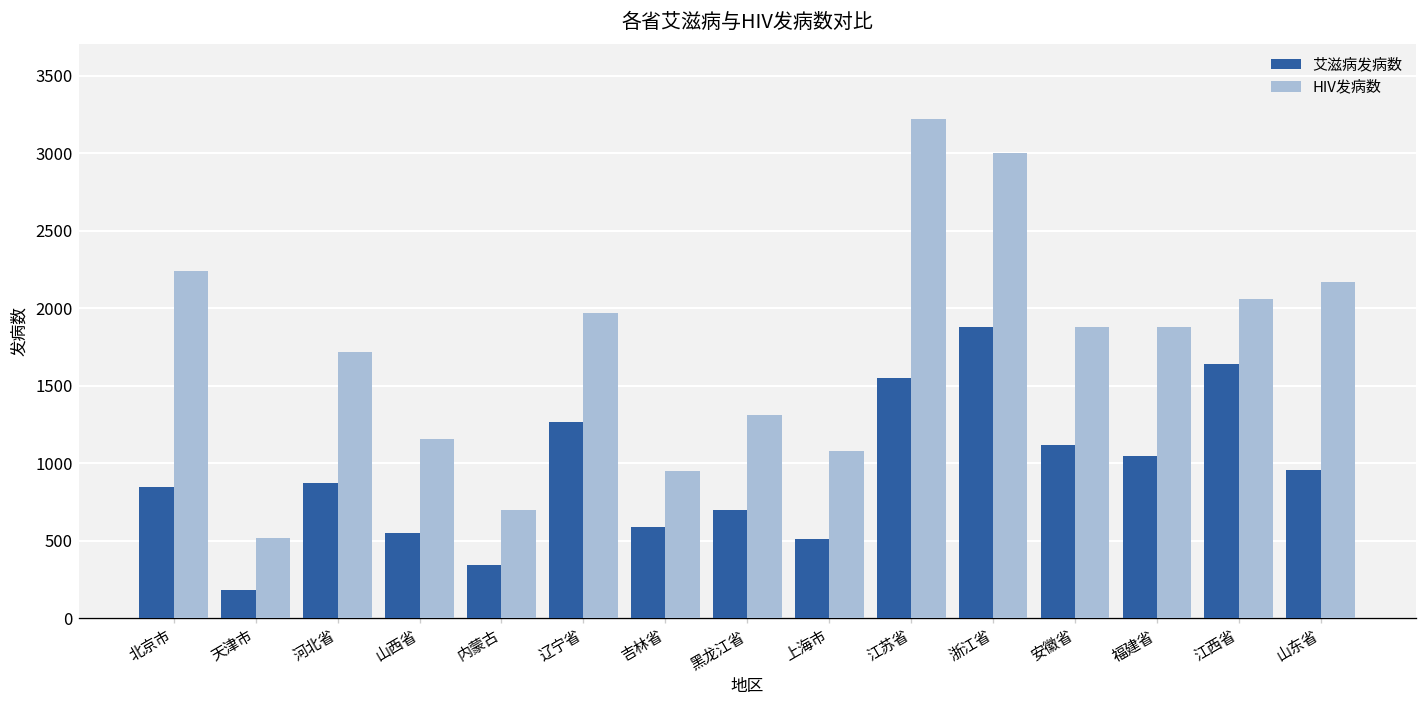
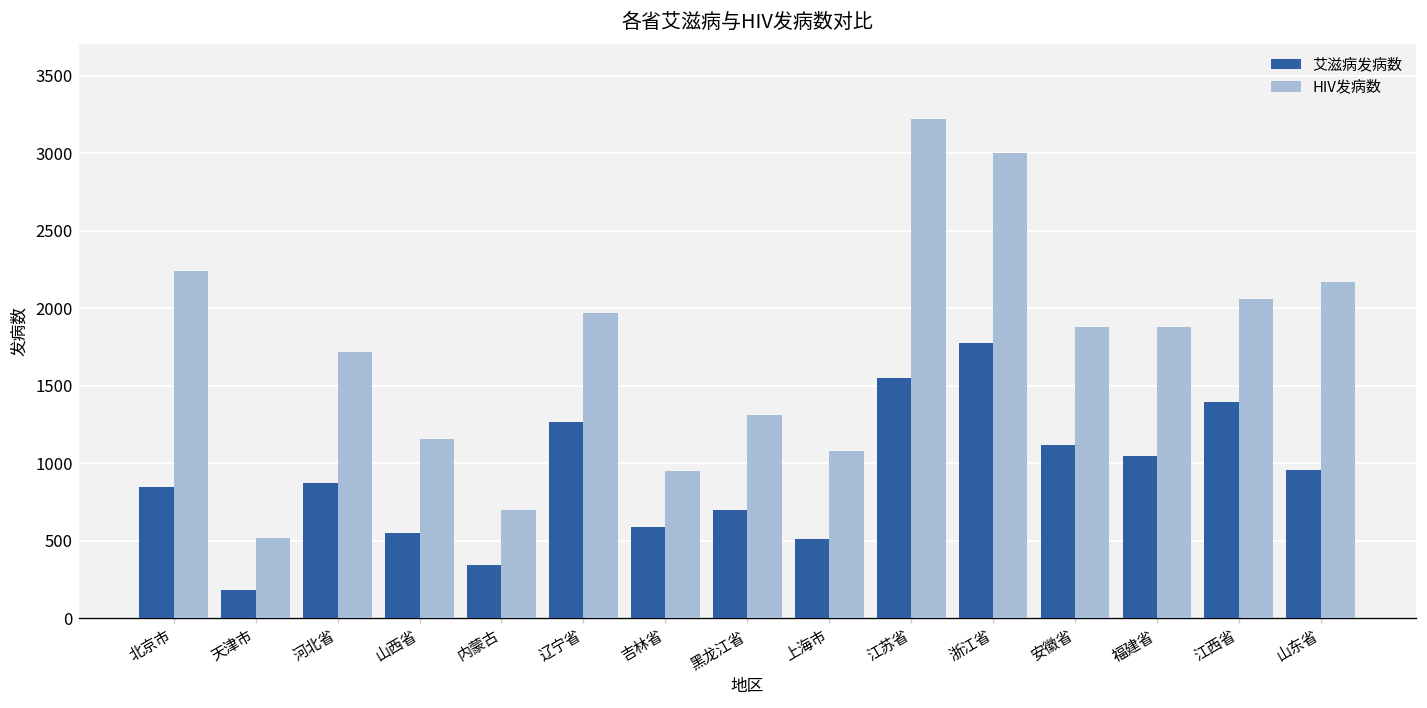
艾滋病发病数, 浙江省: 1880 -> 1780
艾滋病发病数, 江西省: 1640 -> 1390
